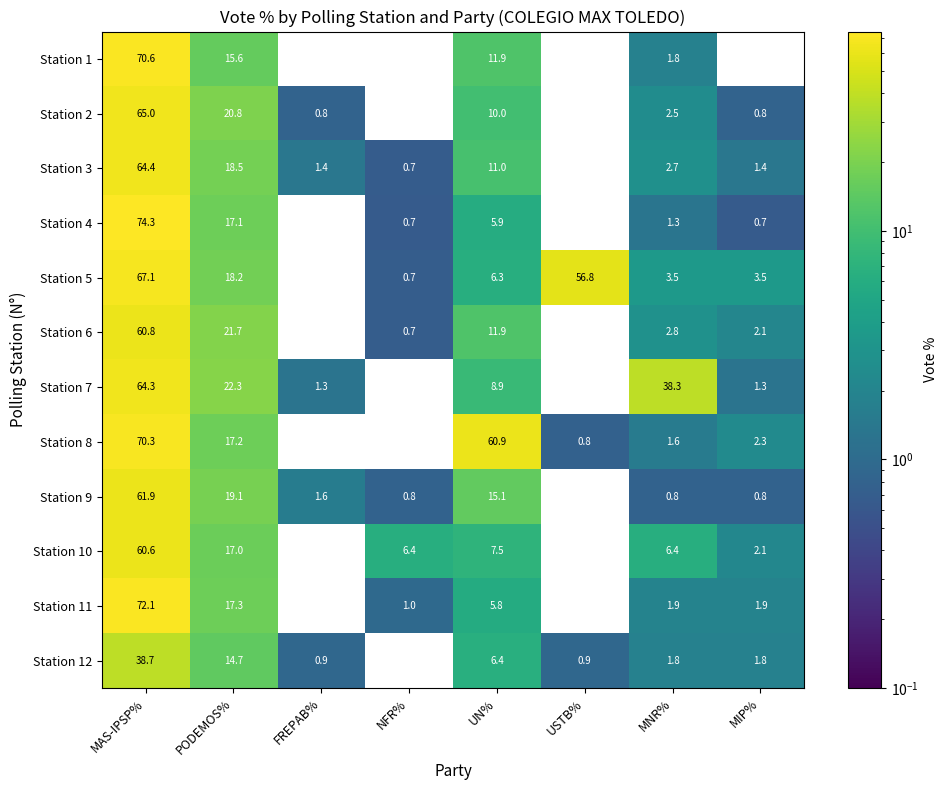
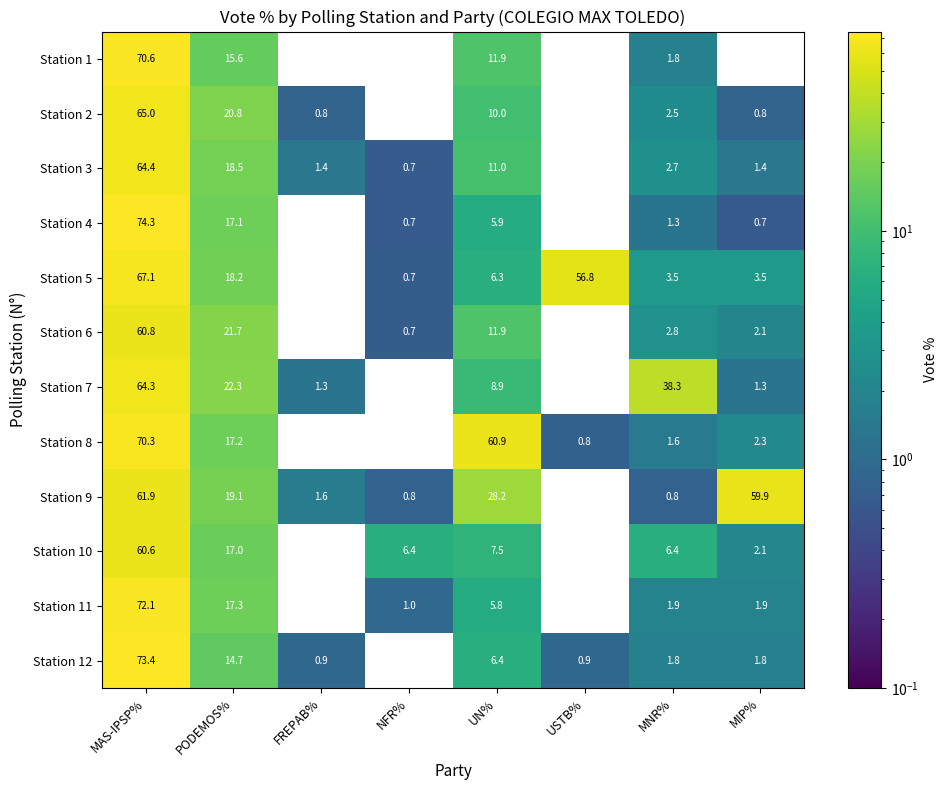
Station 9, UN%: 15.1 -> 28.2
Station 9, MIP%: 0.8 -> 59.9
Station 12, MAS-IPSP%: 38.7 -> 73.4
